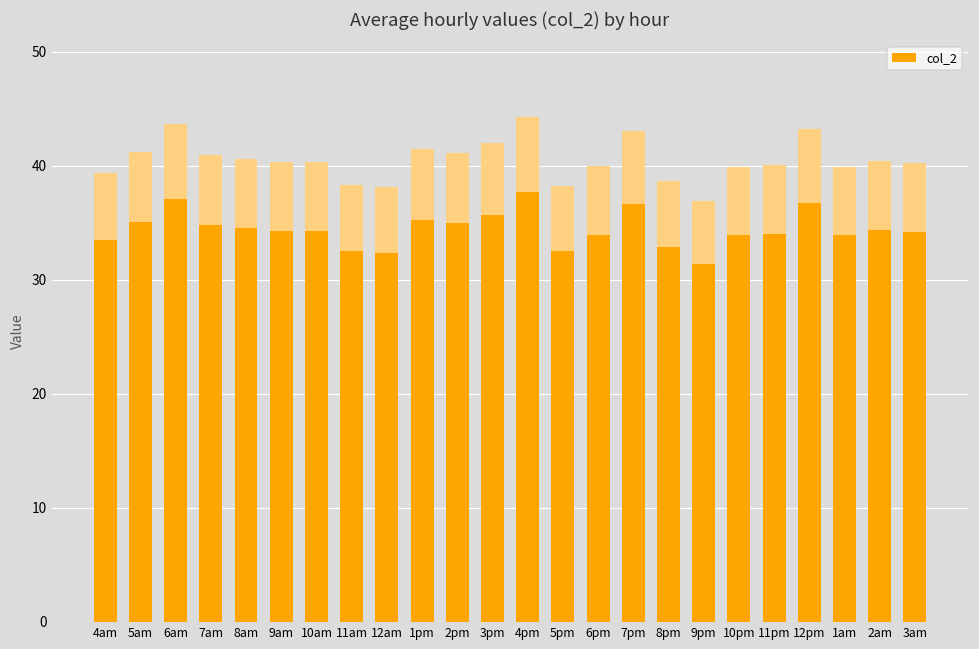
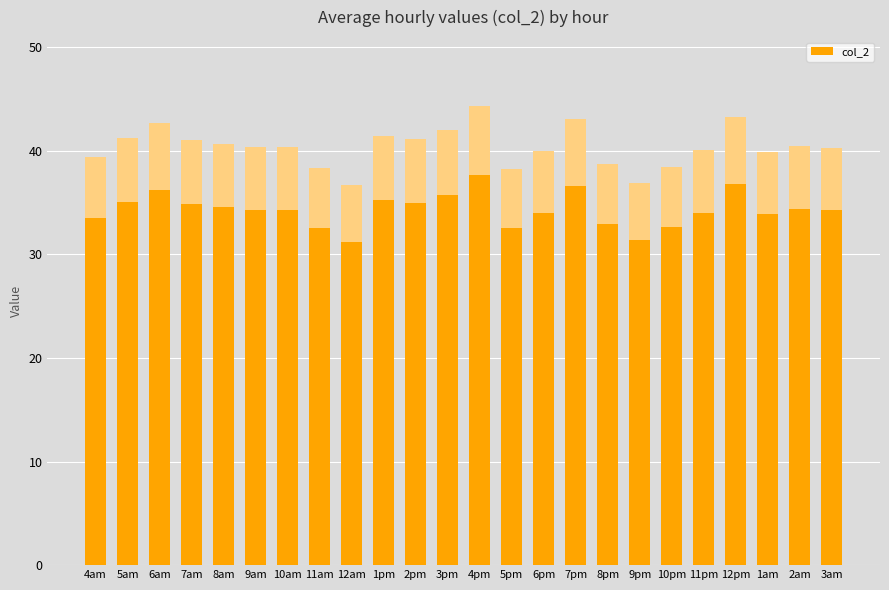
6am: 43.7 -> 42.6
12am: 38.1 -> 36.7
10pm: 39.9 -> 38.4
